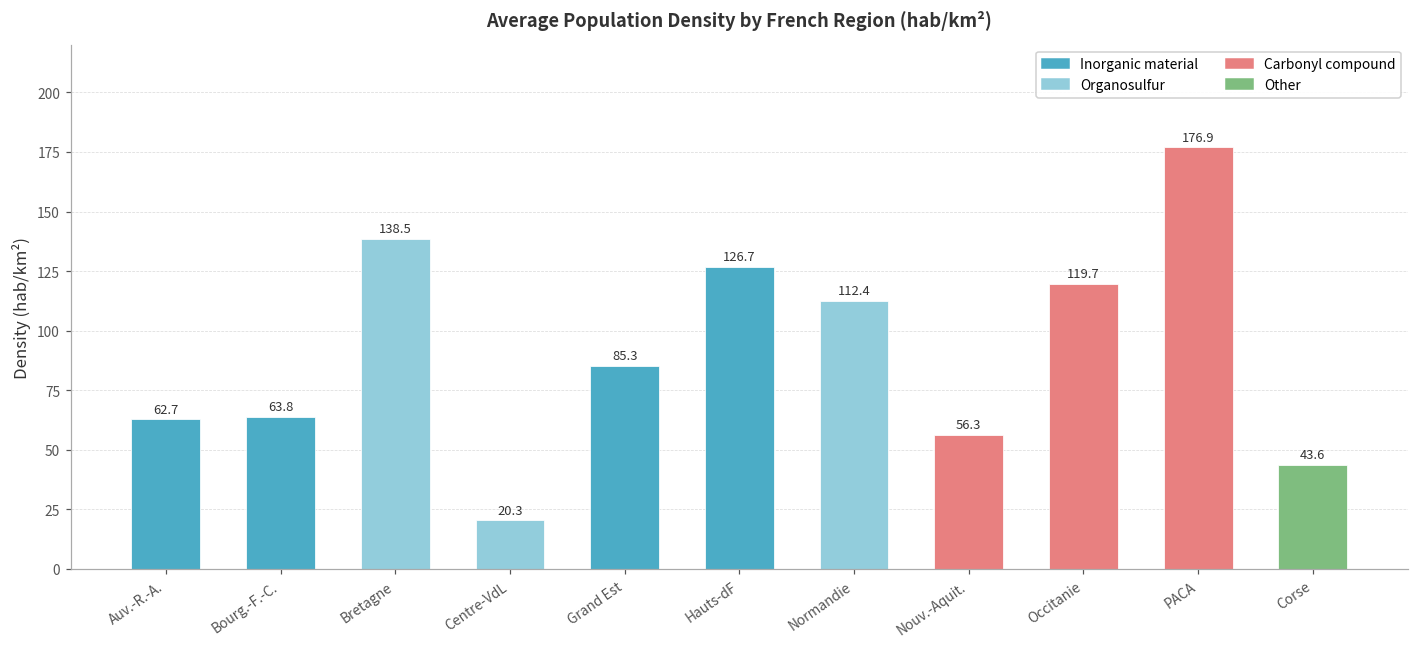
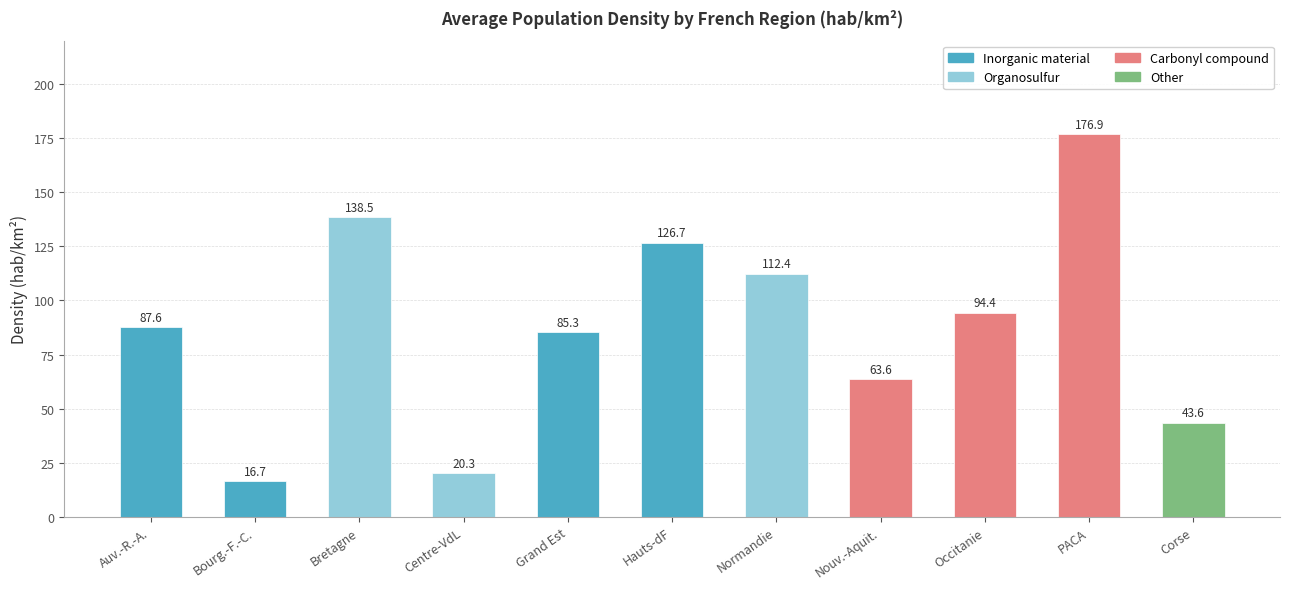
Auv.-R.-A.: 62.7 -> 87.6
Bourg.-F.-C.: 63.8 -> 16.7
Nouv.-Aquit.: 56.3 -> 63.6
Occitanie: 119.7 -> 94.4
